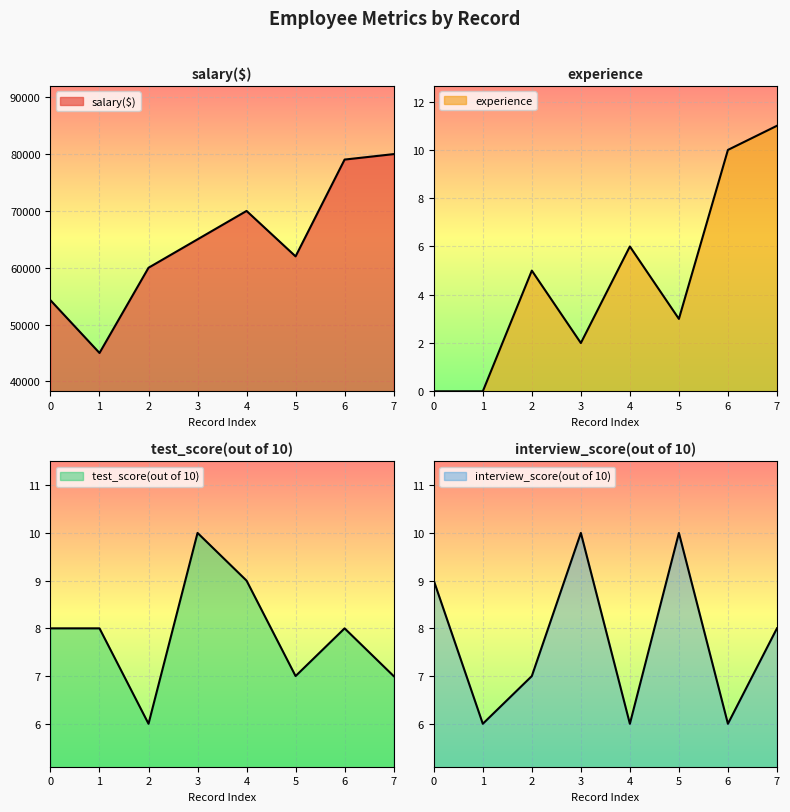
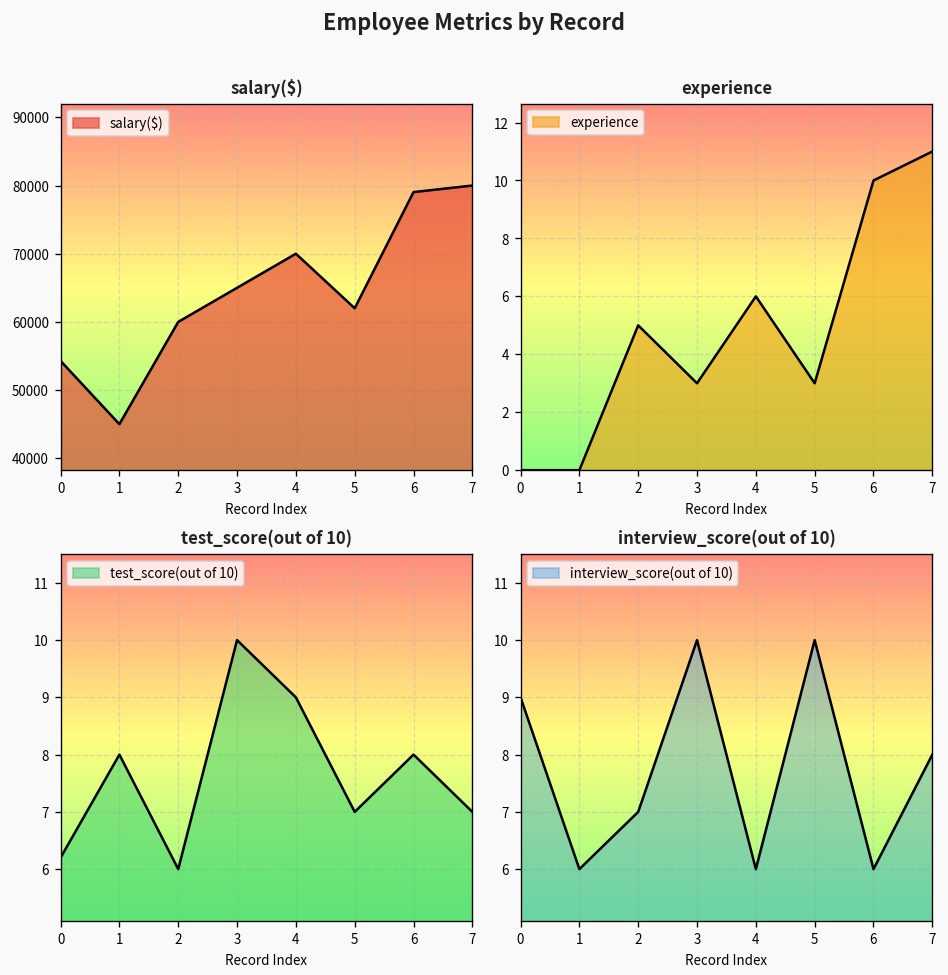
experience, 3: 2 -> 3
test_score(out of 10), 0: 8.0 -> 6.2
